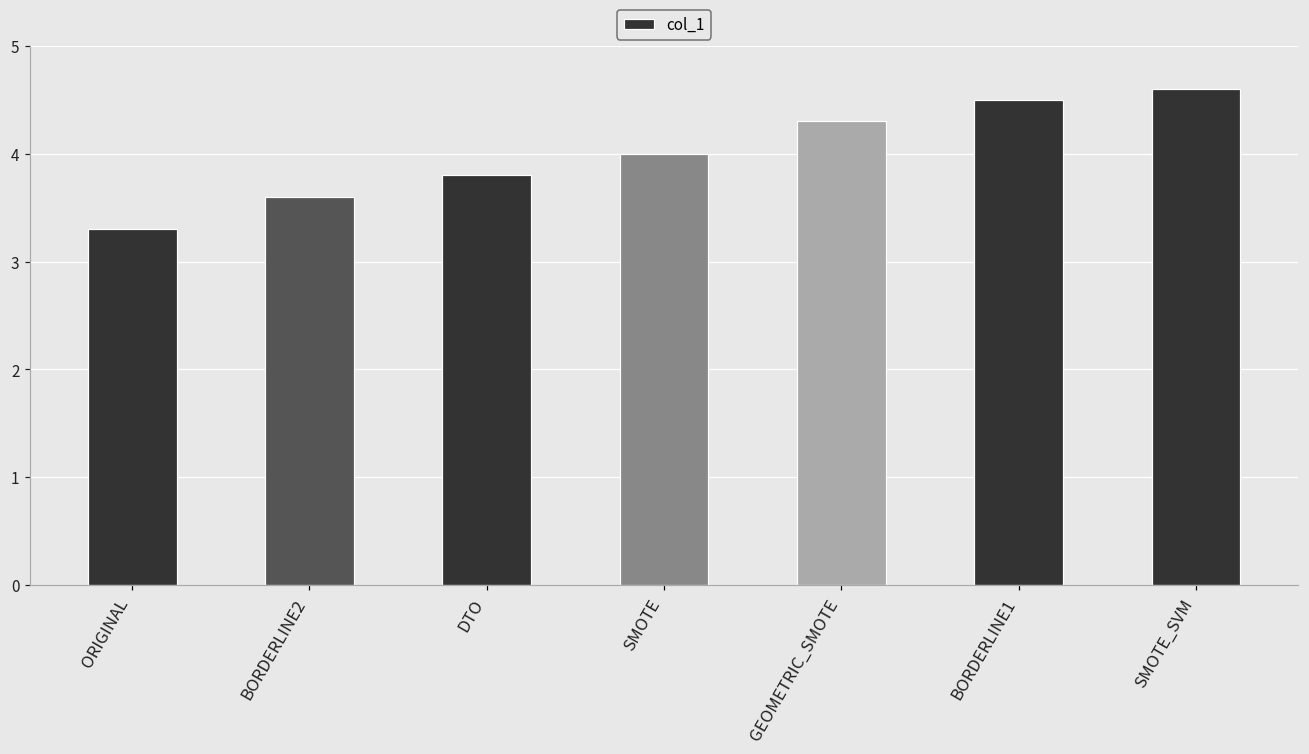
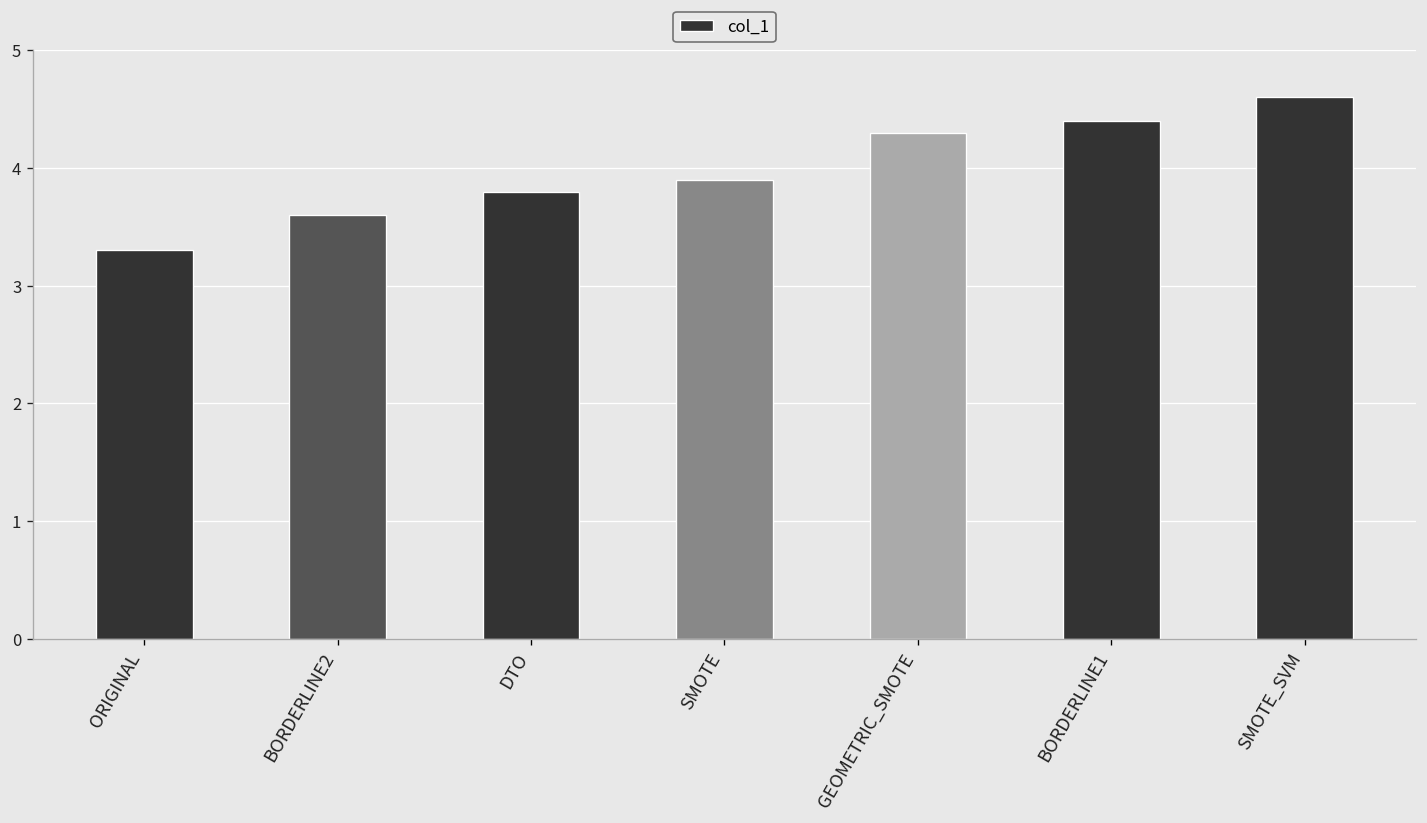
SMOTE: 4.0 -> 3.9
BORDERLINE1: 4.5 -> 4.4
